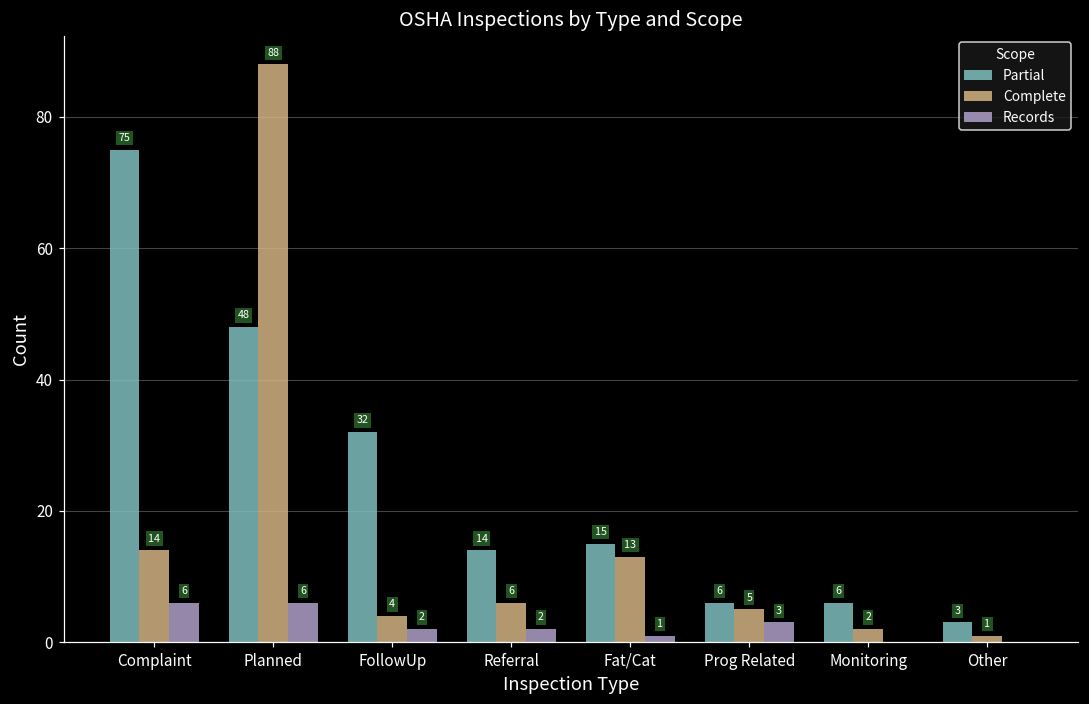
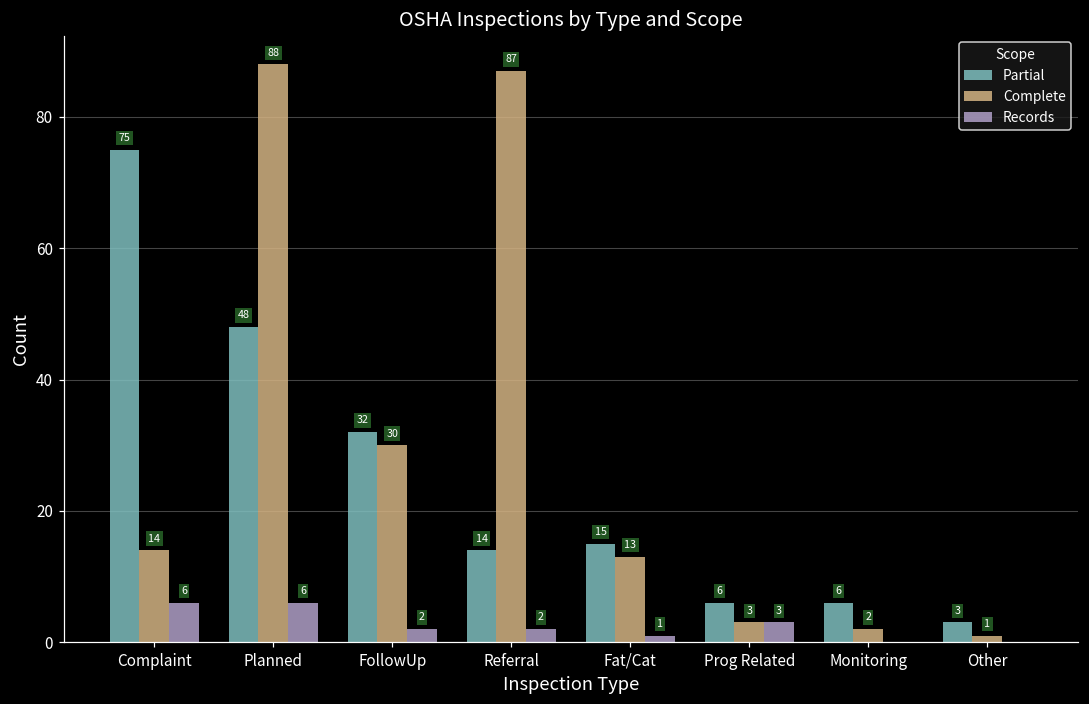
Complete, FollowUp: 4 -> 30
Complete, Referral: 6 -> 87
Complete, Prog Related: 5 -> 3
